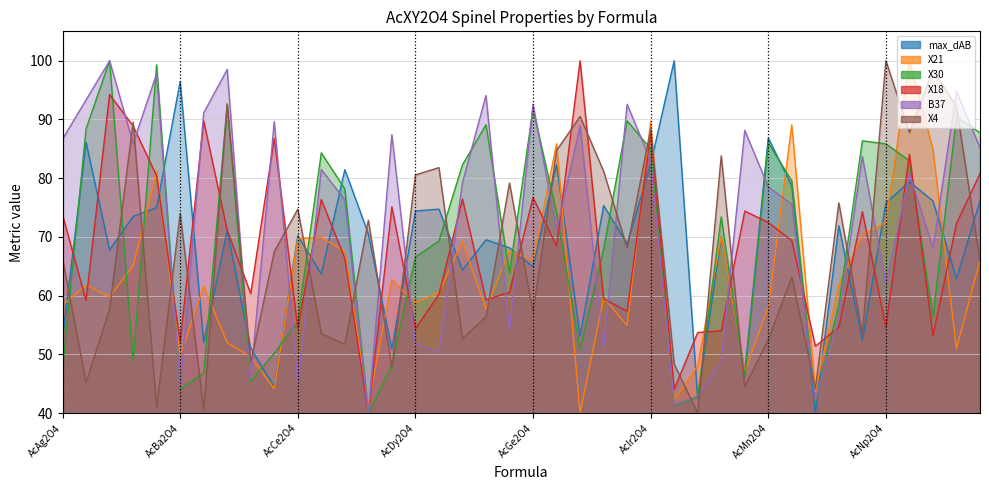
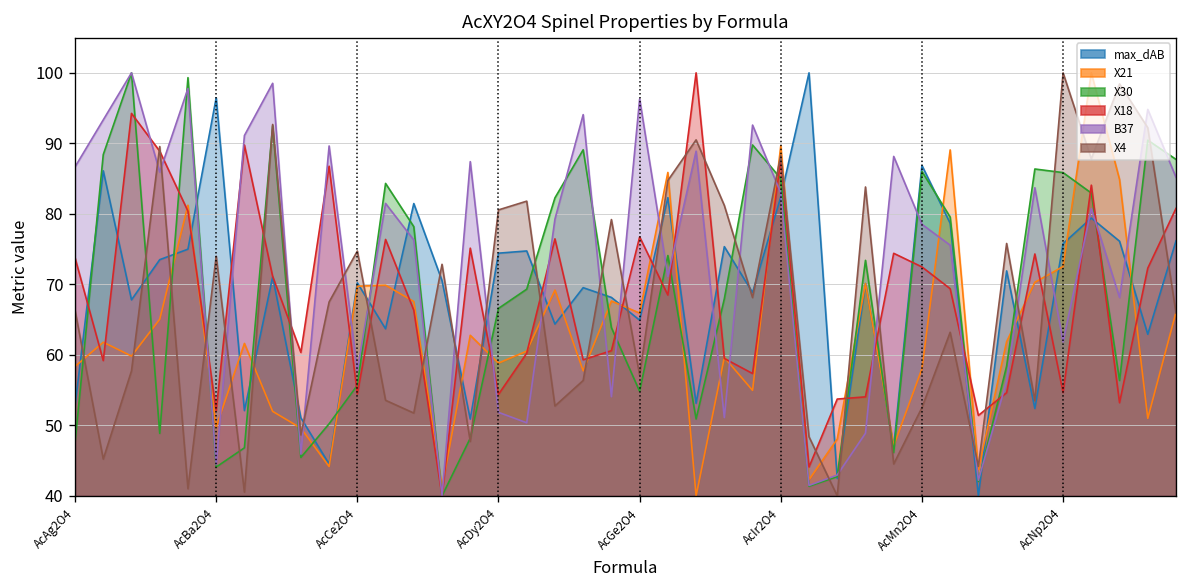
B37, AcCe2O4: 45 -> 58
X30, AcGe2O4: 92 -> 55
B37, AcGe2O4: 93 -> 96
